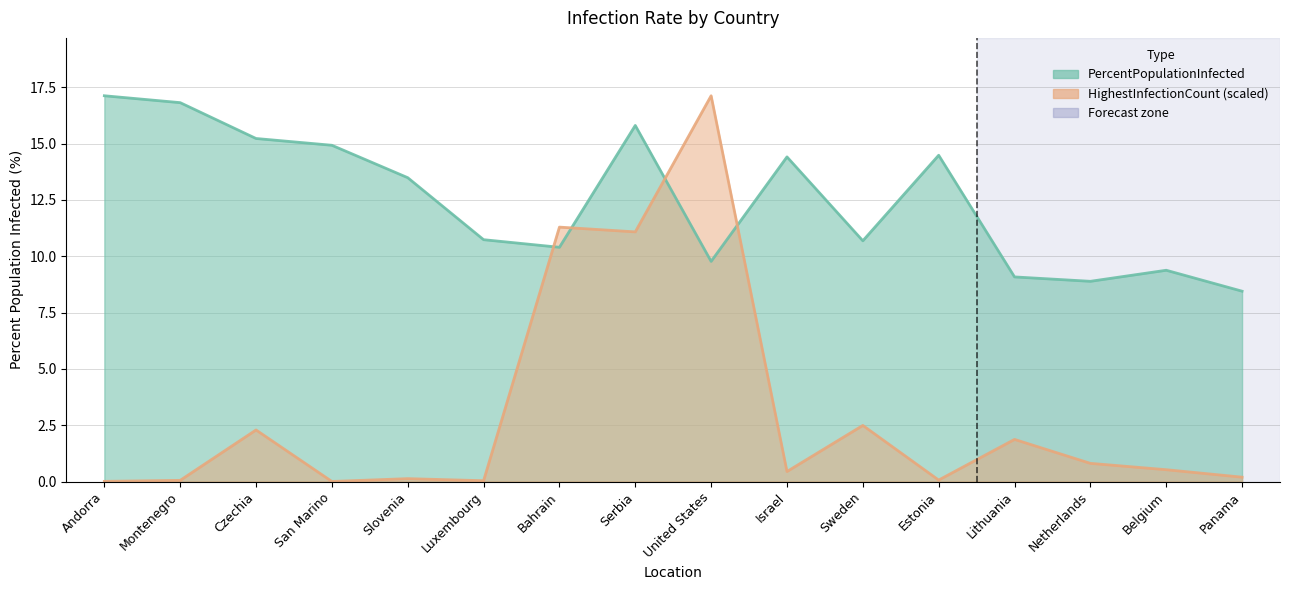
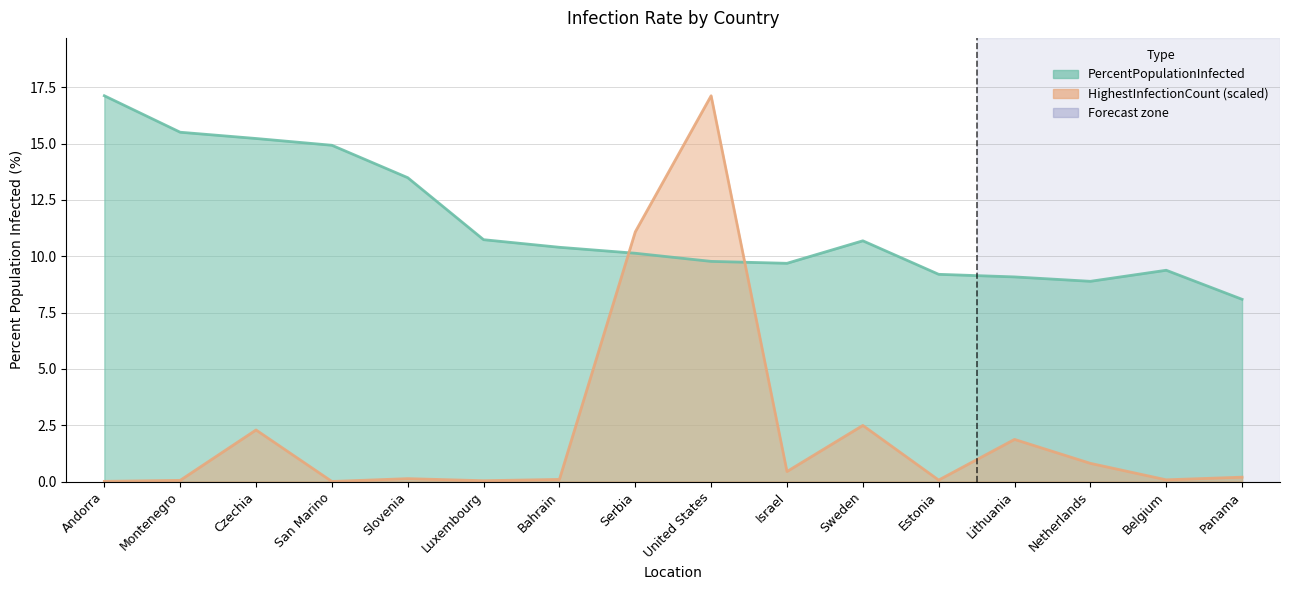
PercentPopulationInfected, Montenegro: 16.8 -> 15.5
HighestInfectionCount (scaled), Bahrain: 11.3 -> 0.1
PercentPopulationInfected, Serbia: 15.8 -> 10.1
PercentPopulationInfected, Israel: 14.4 -> 9.7
PercentPopulationInfected, Estonia: 14.5 -> 9.2
HighestInfectionCount (scaled), Belgium: 0.5 -> 0.1
PercentPopulationInfected, Panama: 8.4 -> 8.1
